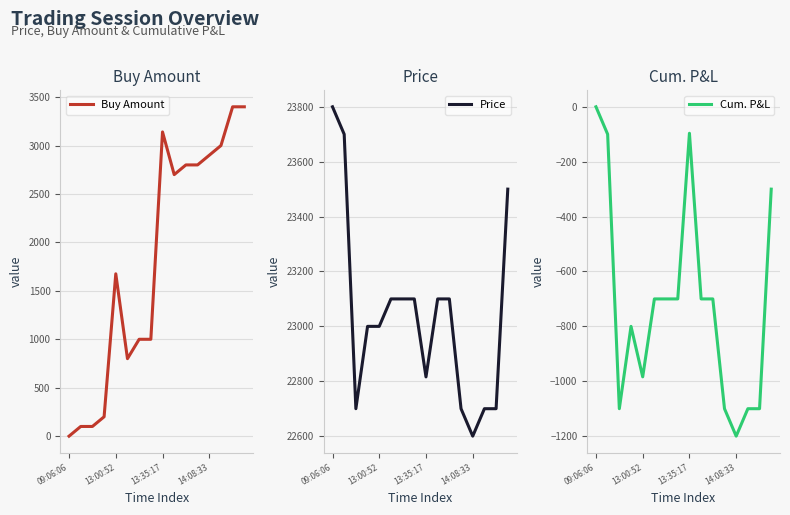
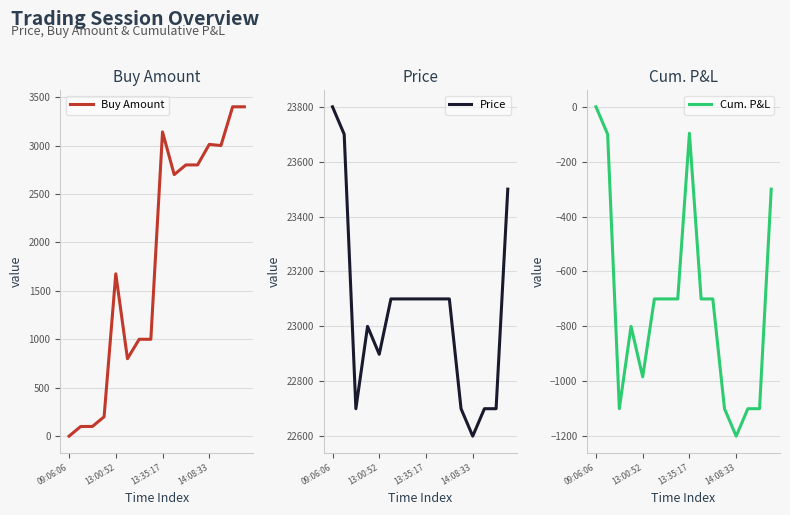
Buy Amount, 14:08:33: 2900 -> 3000
Price, 13:00:52: 23000 -> 22900
Price, 13:35:17: 22820 -> 23100
